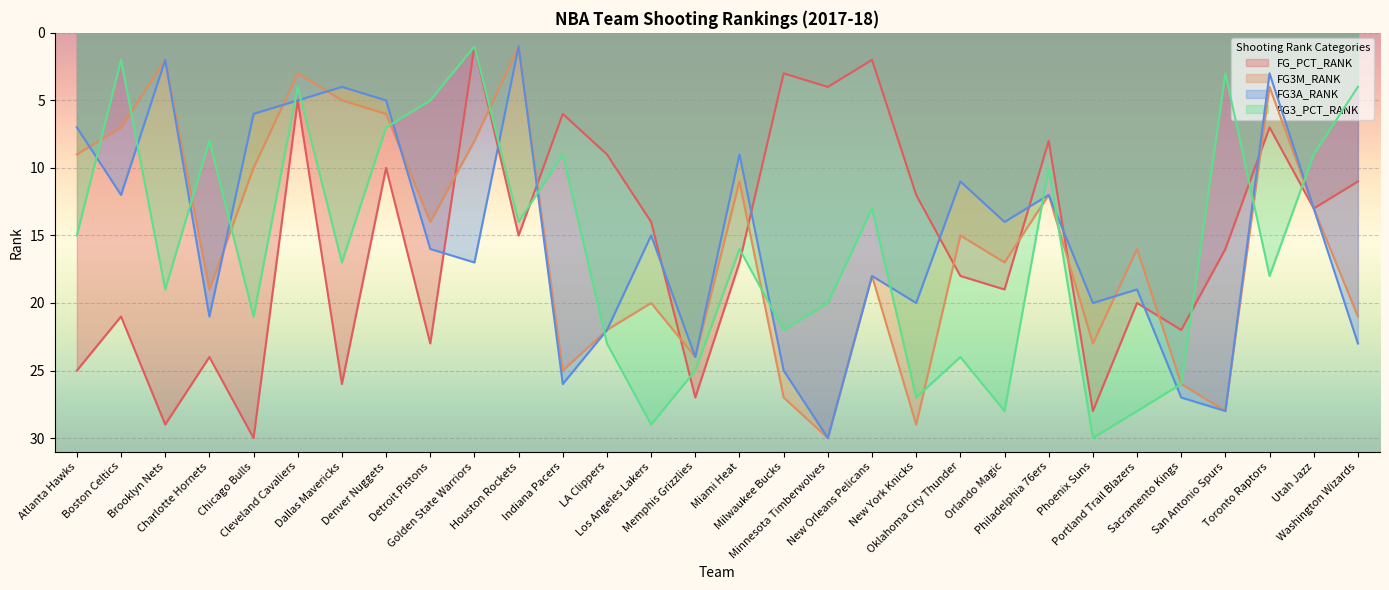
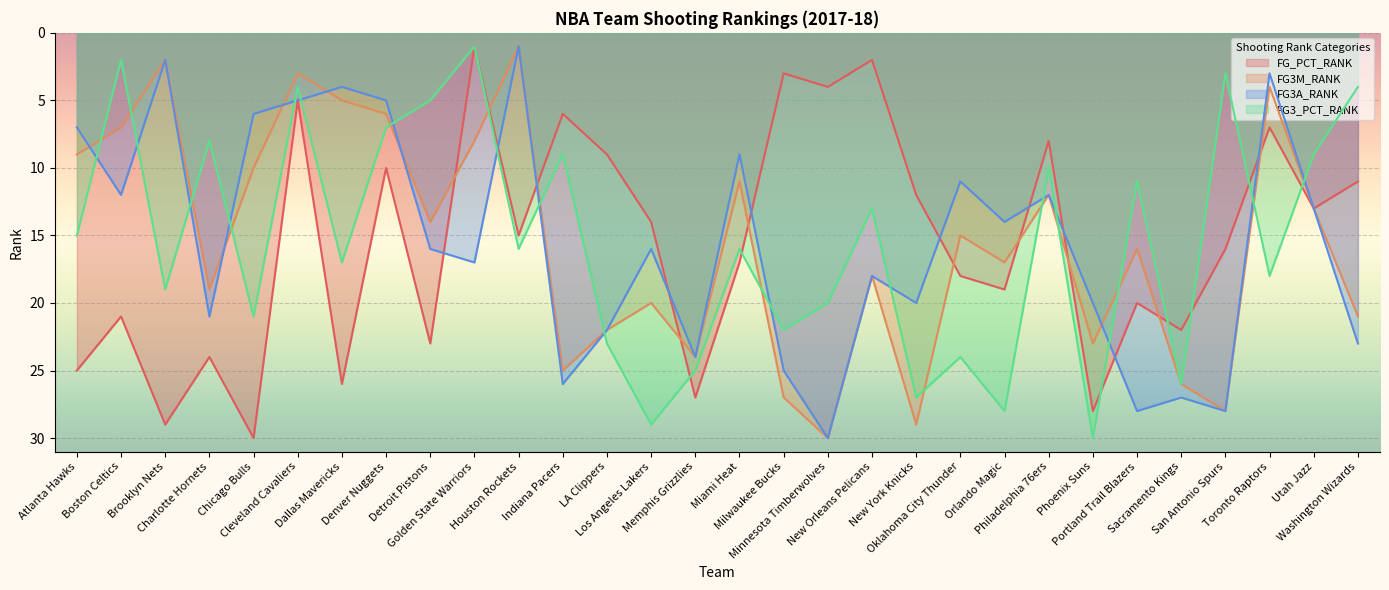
FG3_PCT_RANK, Houston Rockets: 14 -> 16
FG3A_RANK, Los Angeles Lakers: 15 -> 16
FG3A_RANK, Portland Trail Blazers: 19 -> 28
FG3_PCT_RANK, Portland Trail Blazers: 28 -> 11
